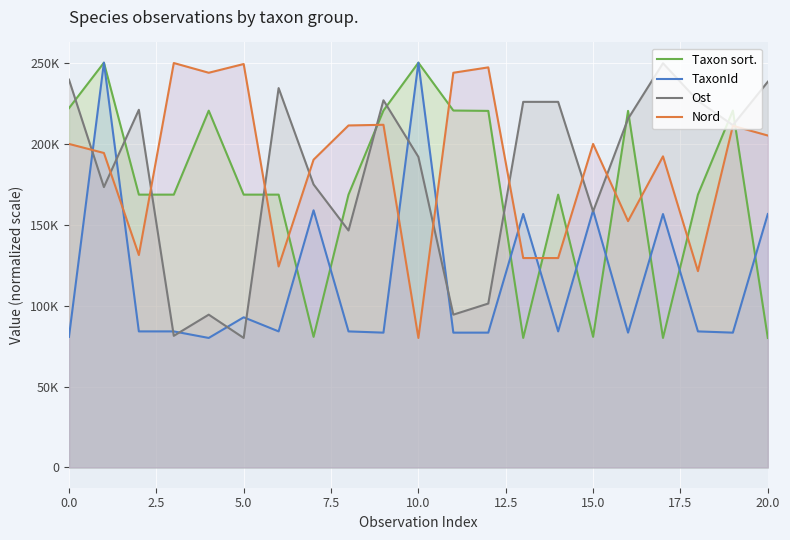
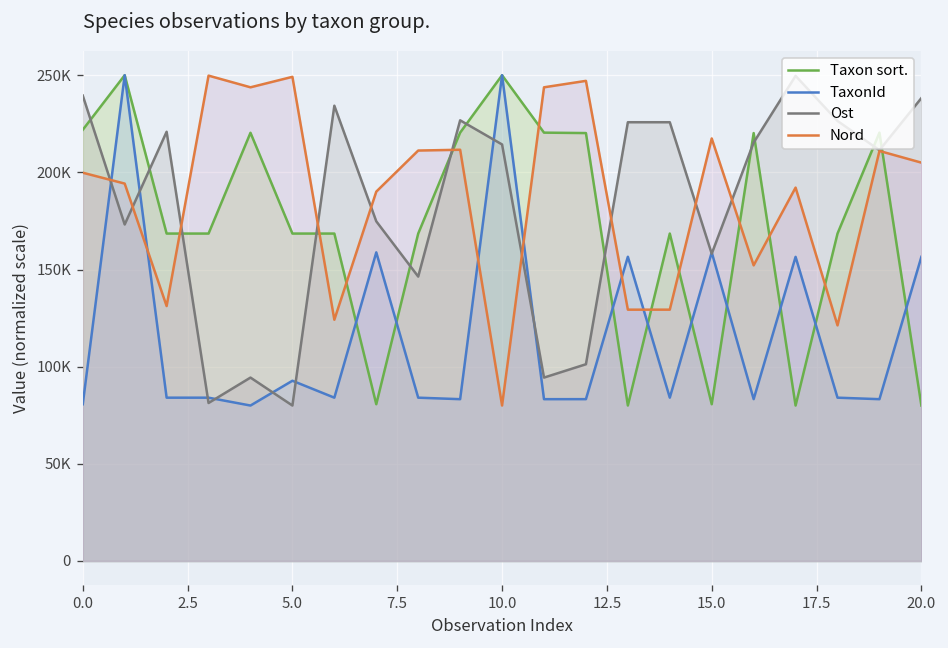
Ost, 10.0: 192000 -> 214000
Nord, 15.0: 200000 -> 217000
